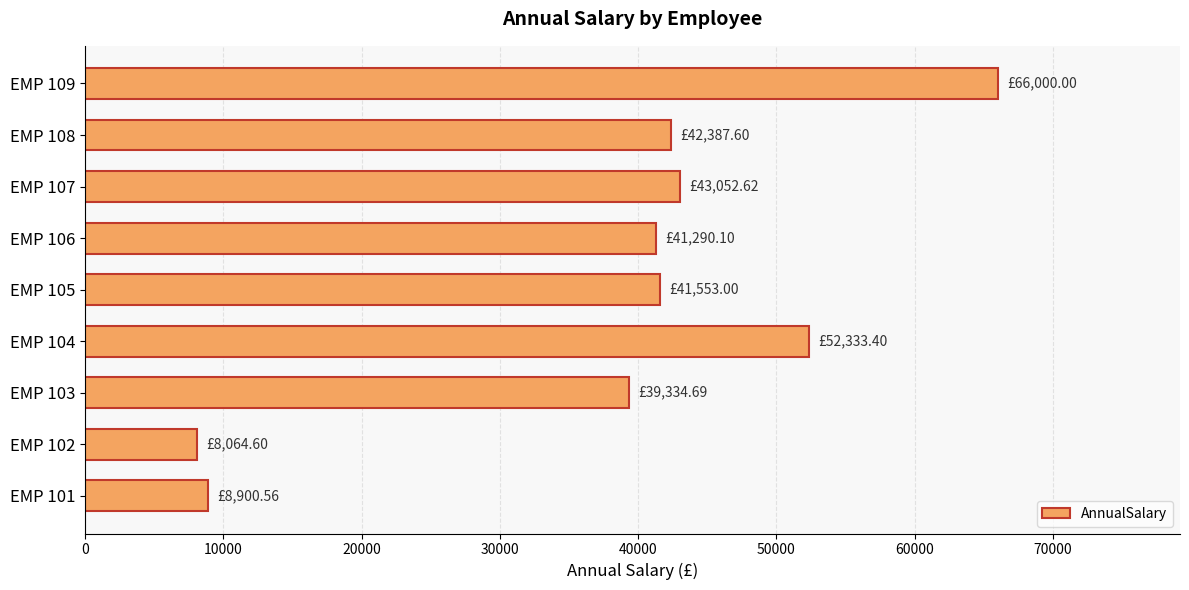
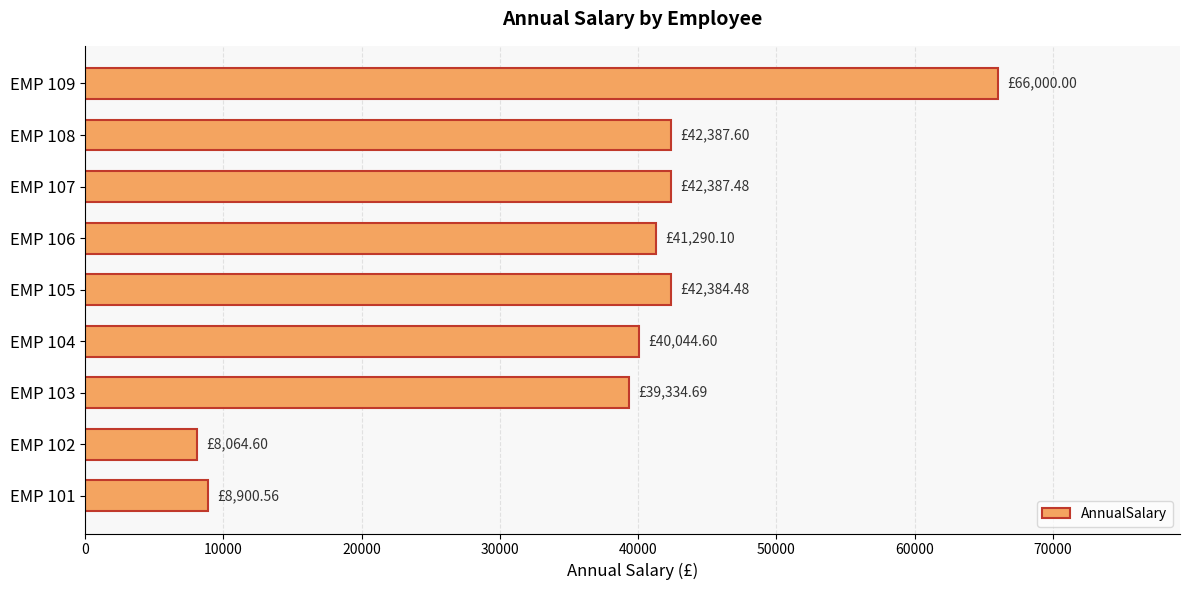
EMP 107: £43,052.62 -> £42,387.48
EMP 105: £41,553.00 -> £42,384.48
EMP 104: £52,333.40 -> £40,044.60
